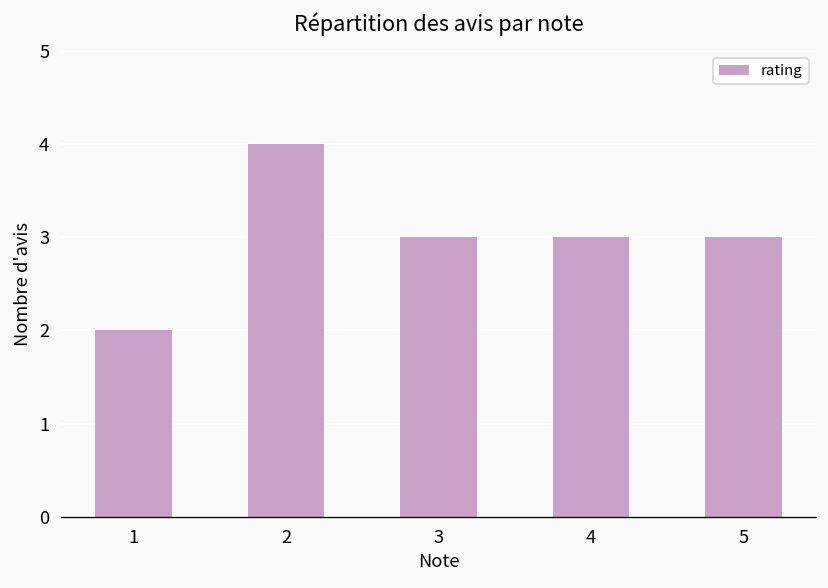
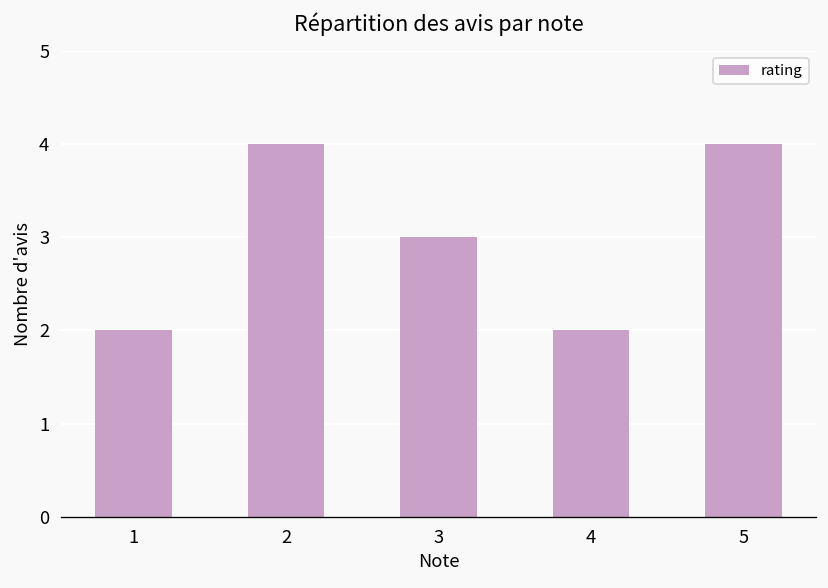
4: 3 -> 2
5: 3 -> 4
